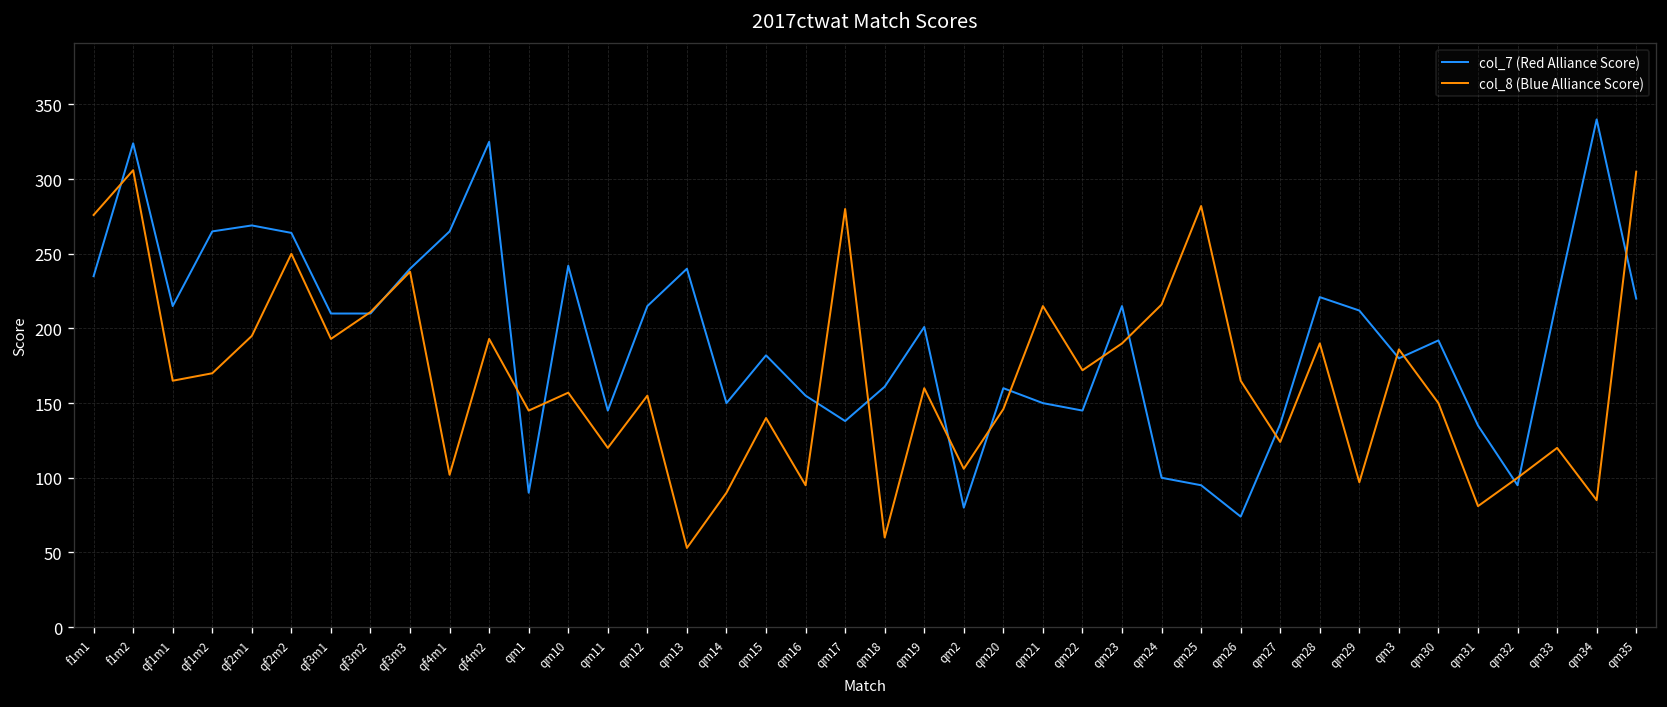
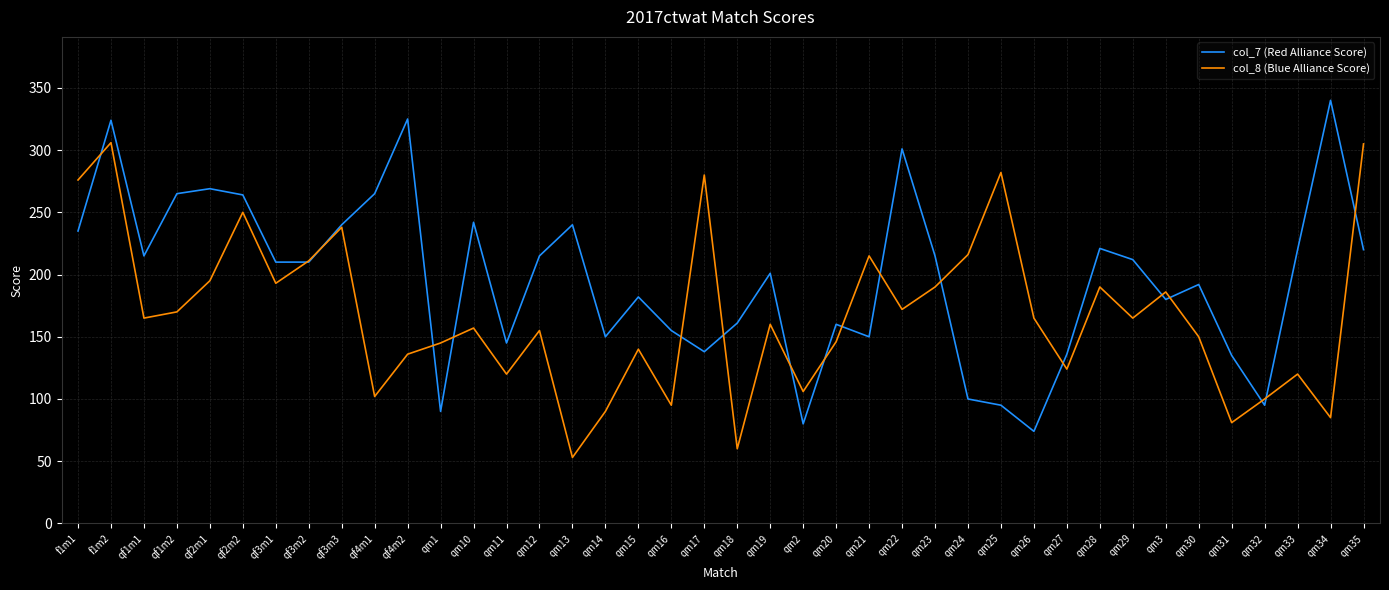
col_8 (Blue Alliance Score), qf4m2: 193 -> 136
col_7 (Red Alliance Score), qm22: 145 -> 301
col_8 (Blue Alliance Score), qm29: 97 -> 165
